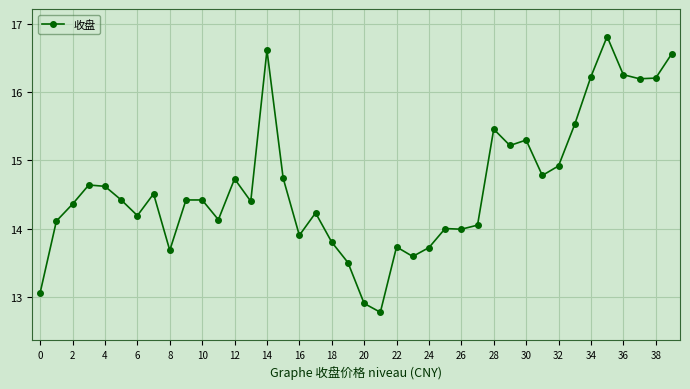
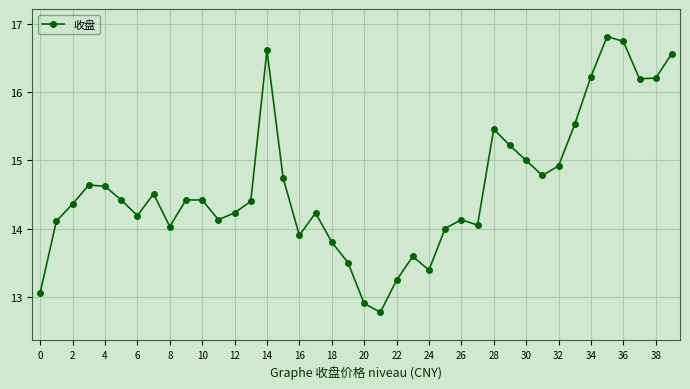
8: 13.7 -> 14.0
12: 14.7 -> 14.2
22: 13.7 -> 13.2
24: 13.7 -> 13.4
26: 14.0 -> 14.1
30: 15.3 -> 15.0
36: 16.3 -> 16.8
